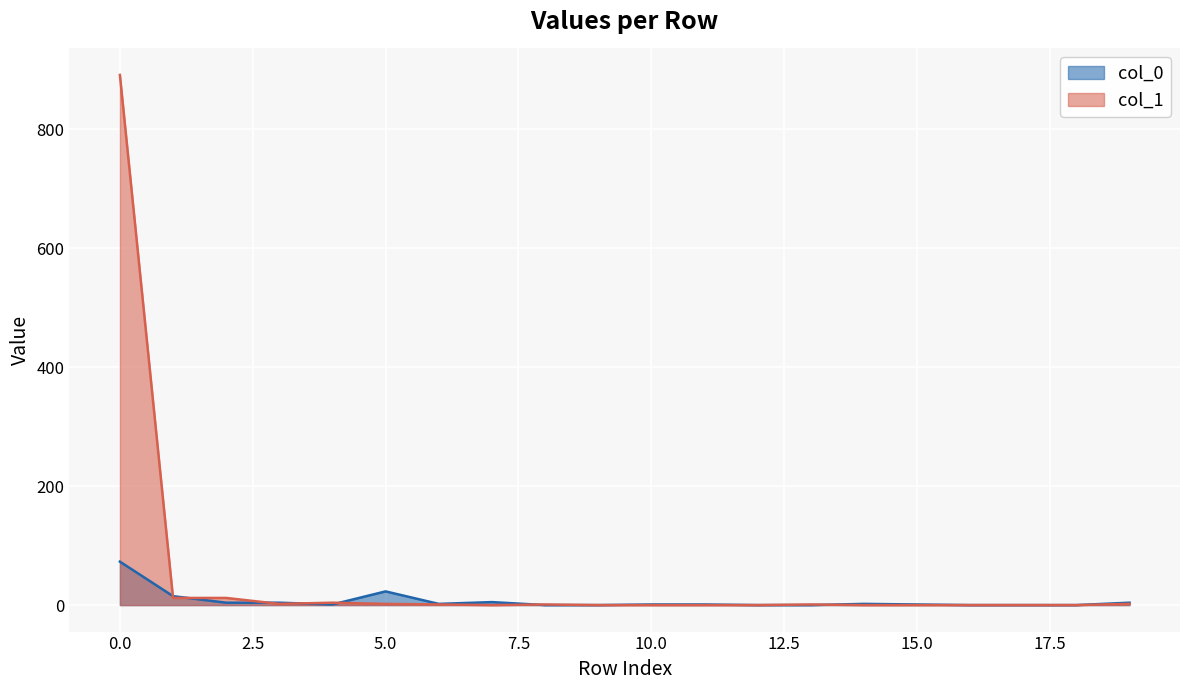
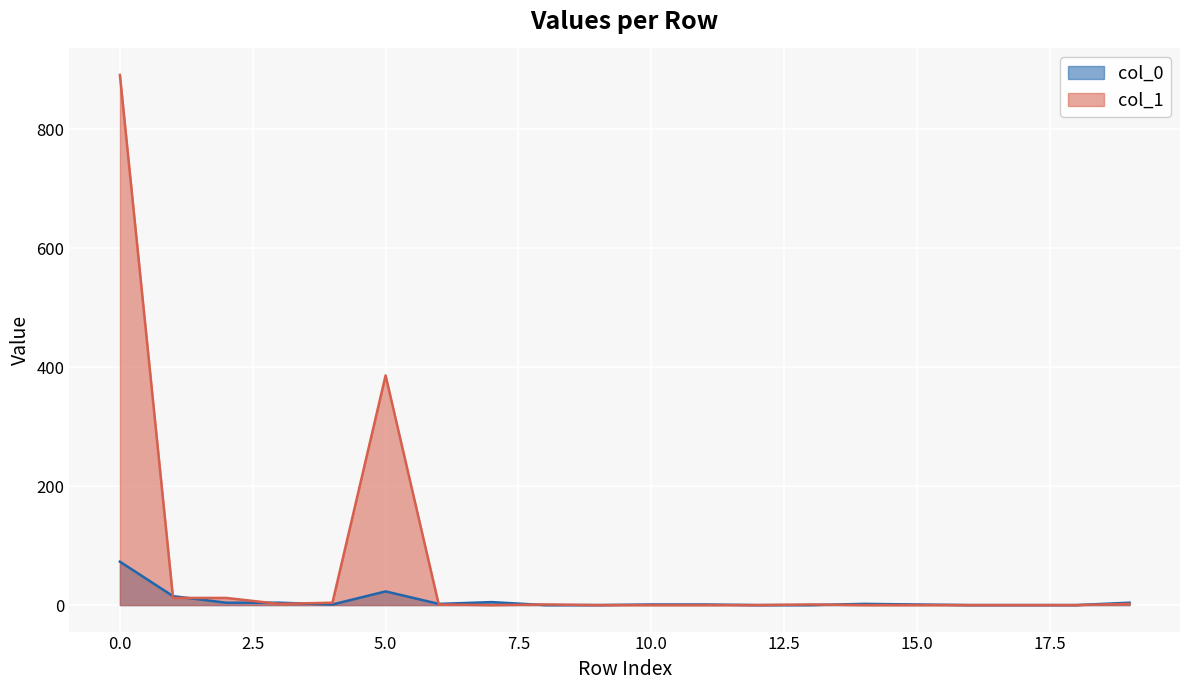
col_1, 5.0: 0 -> 390
